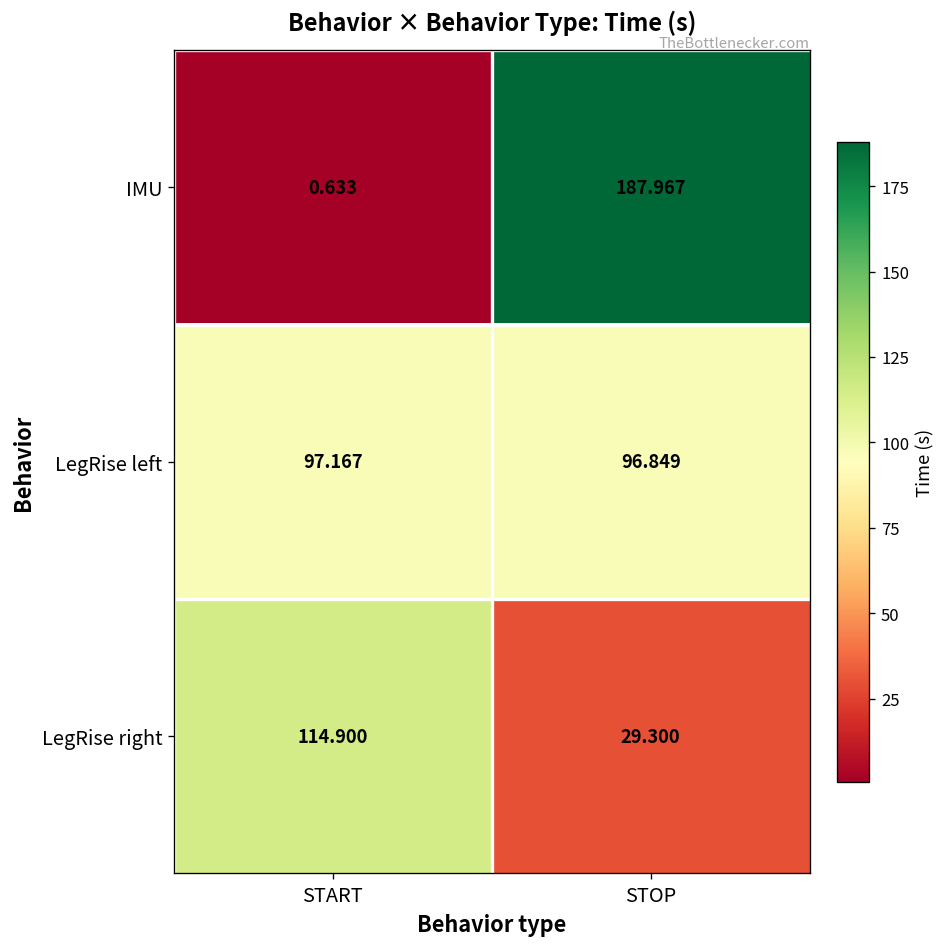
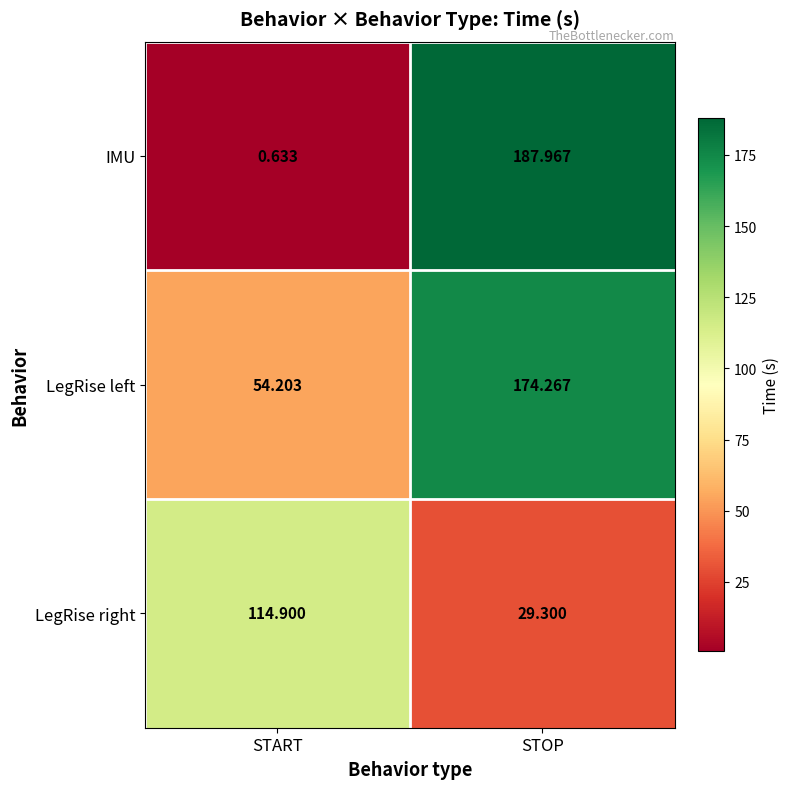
LegRise left, START: 97.167 -> 54.203
LegRise left, STOP: 96.849 -> 174.267
